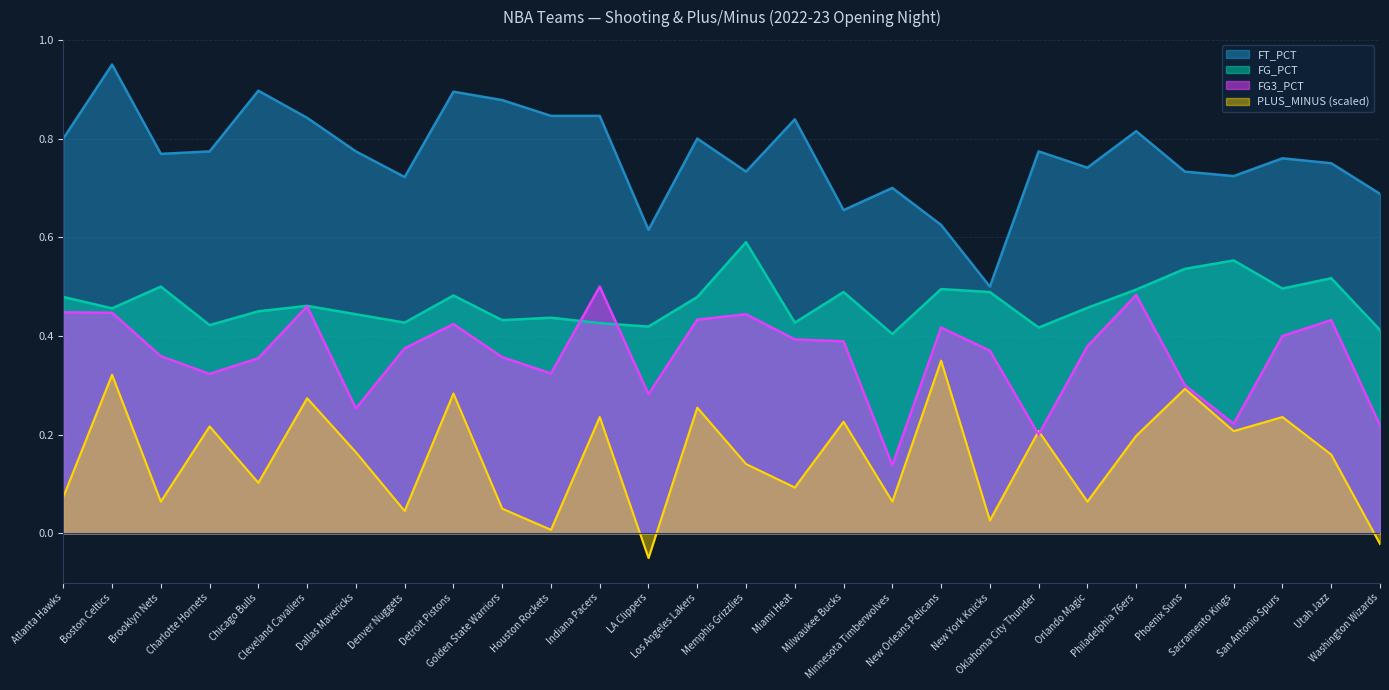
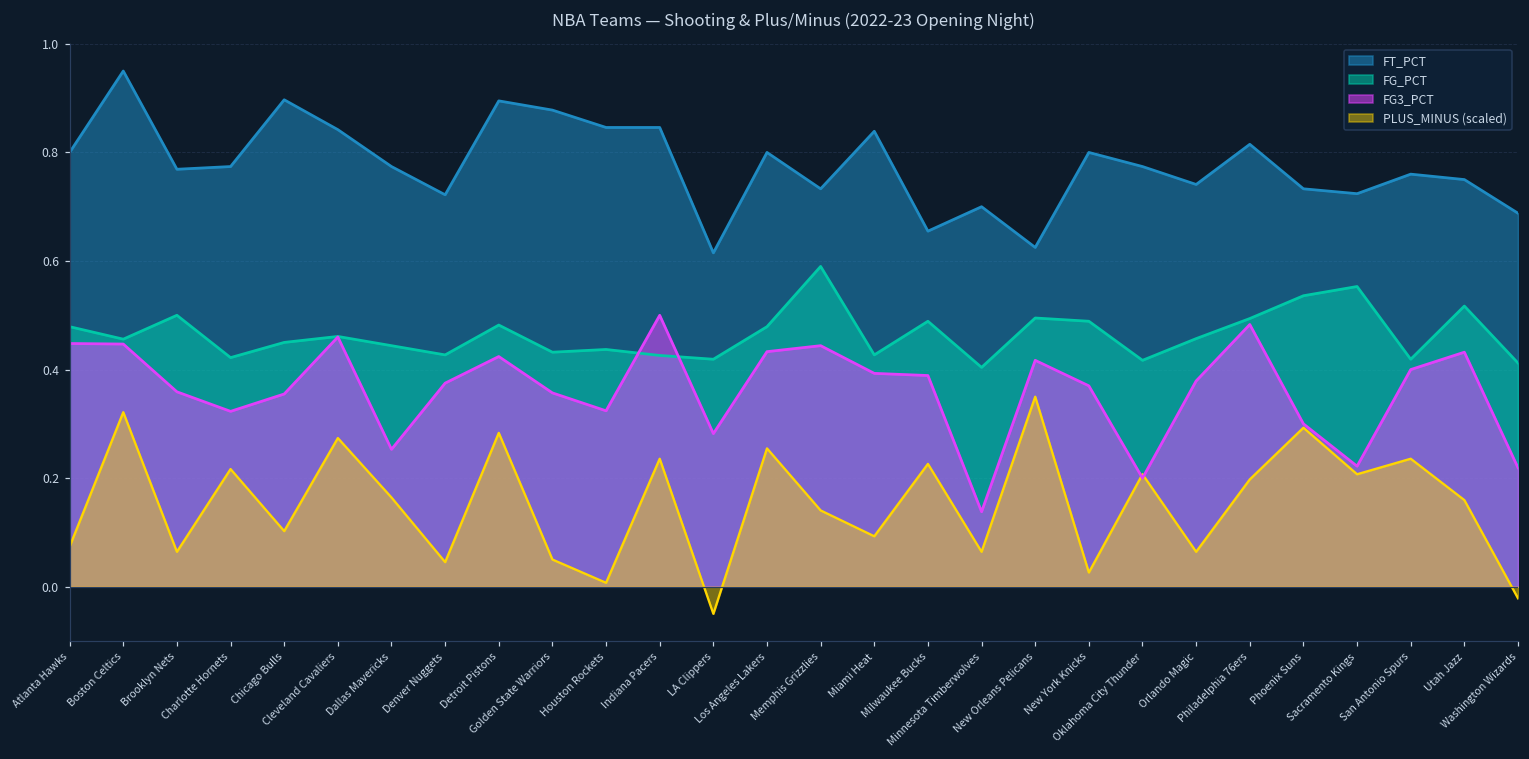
FT_PCT, New York Knicks: 0.5 -> 0.8
FG_PCT, San Antonio Spurs: 0.50 -> 0.42
